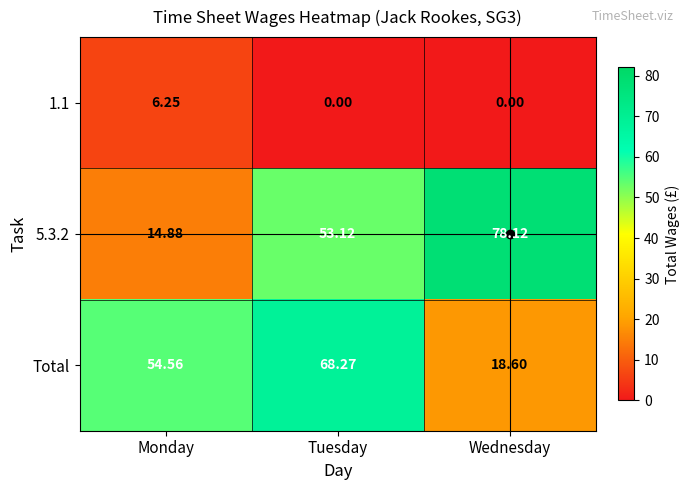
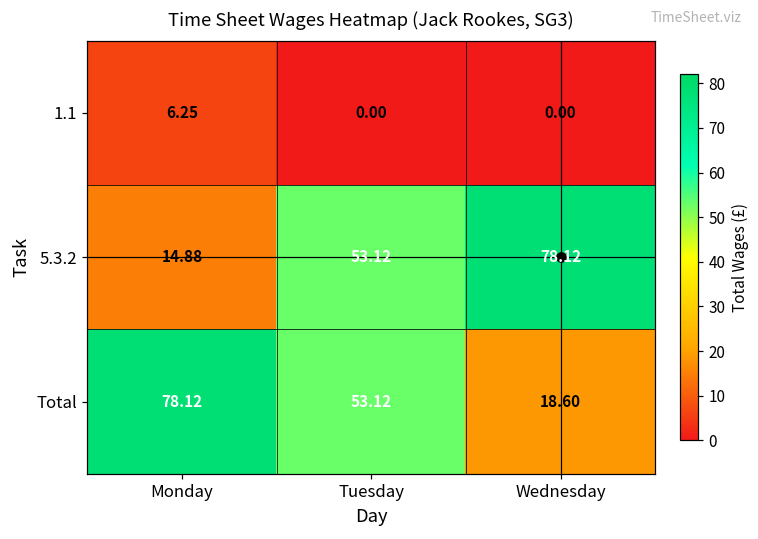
Total, Monday: 54.56 -> 78.12
Total, Tuesday: 68.27 -> 53.12
